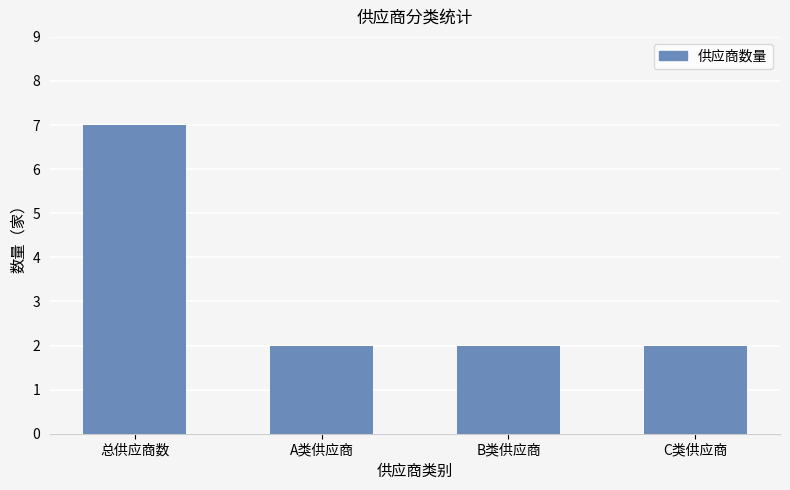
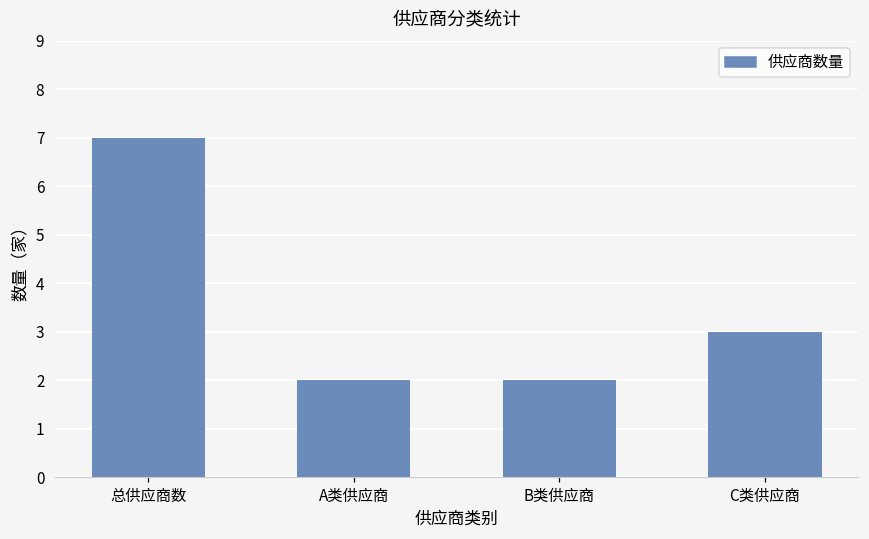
C类供应商: 2 -> 3
